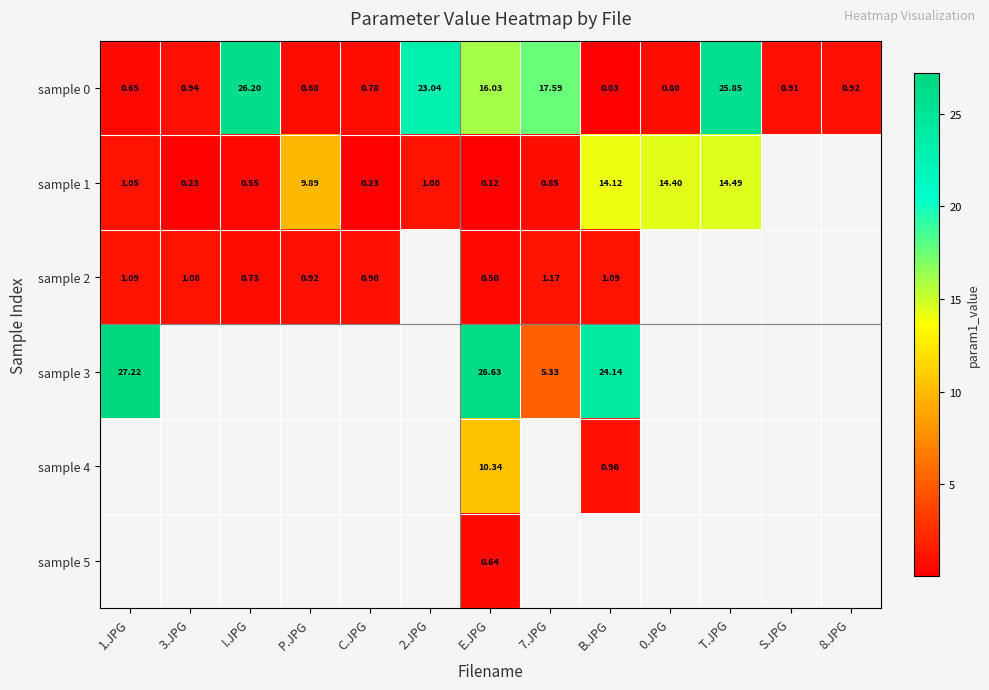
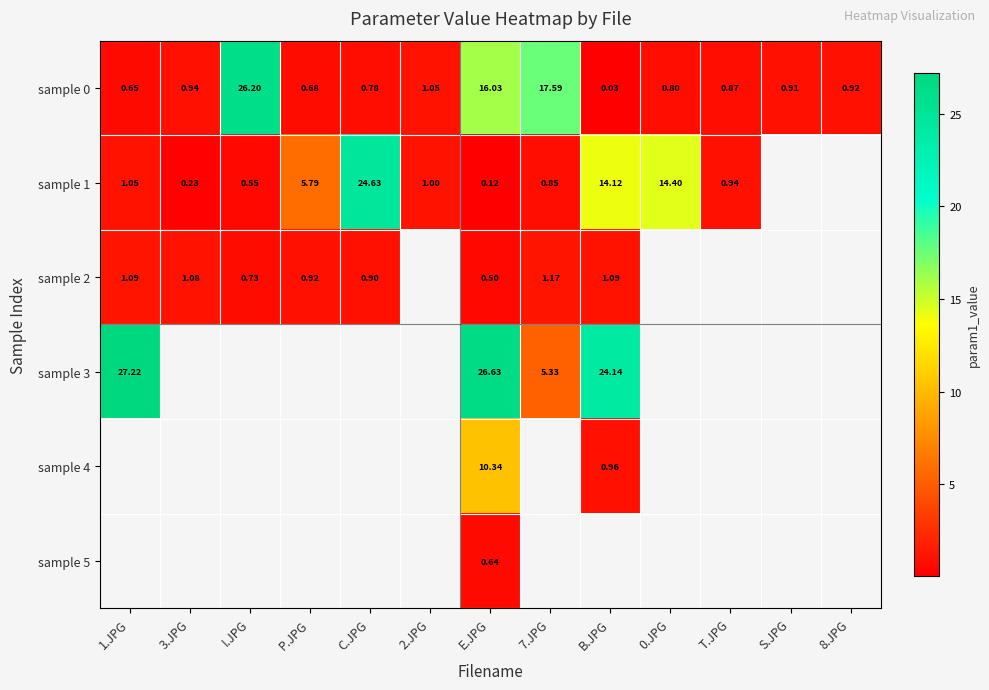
sample 0, 2.JPG: 23.04 -> 1.05
sample 0, T.JPG: 25.85 -> 0.87
sample 1, P.JPG: 9.89 -> 5.79
sample 1, C.JPG: 0.23 -> 24.63
sample 1, T.JPG: 14.49 -> 0.94
